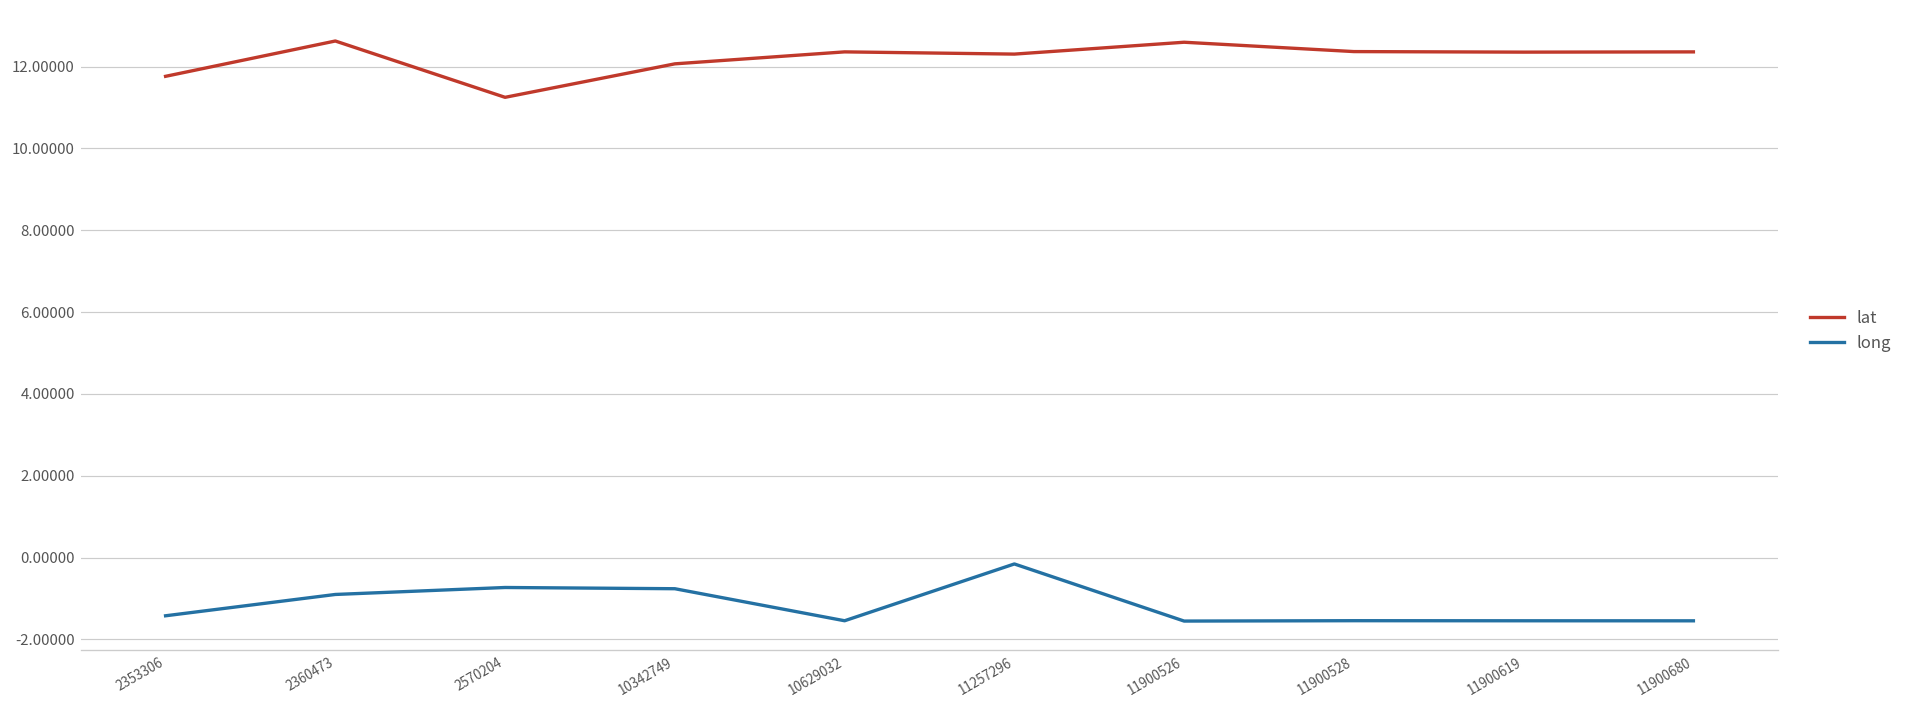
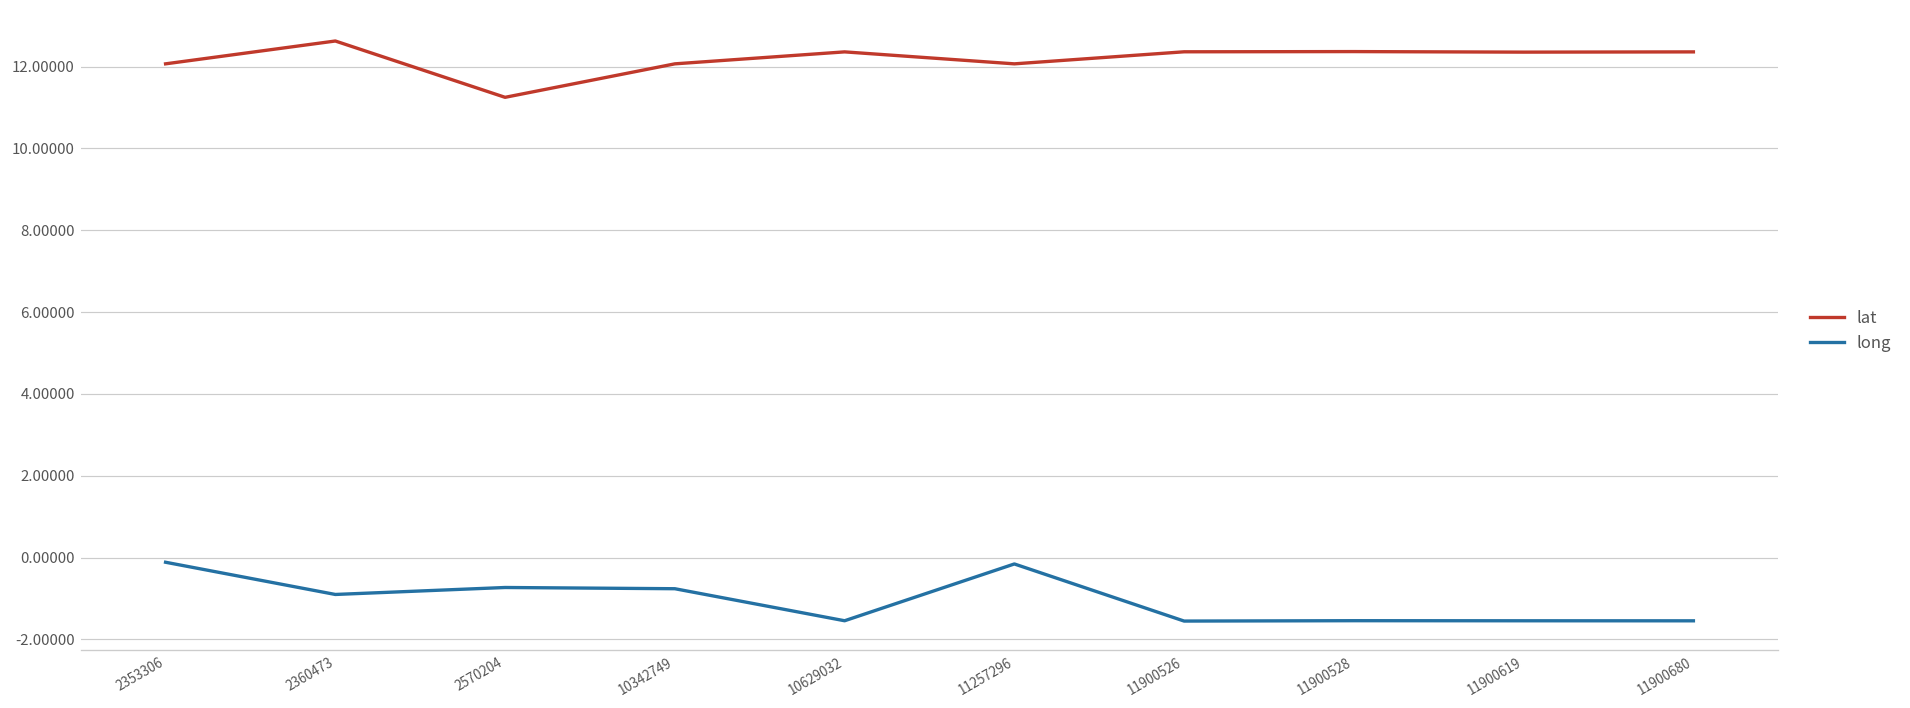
lat, 2353306: 11.8 -> 12.1
long, 2353306: -1.4 -> -0.1
lat, 11257296: 12.3 -> 12.1
lat, 11900526: 12.6 -> 12.4
